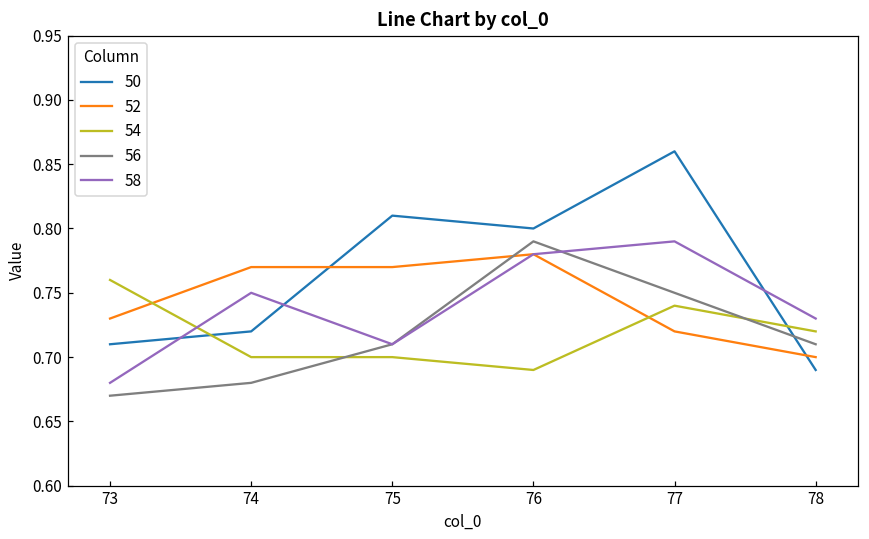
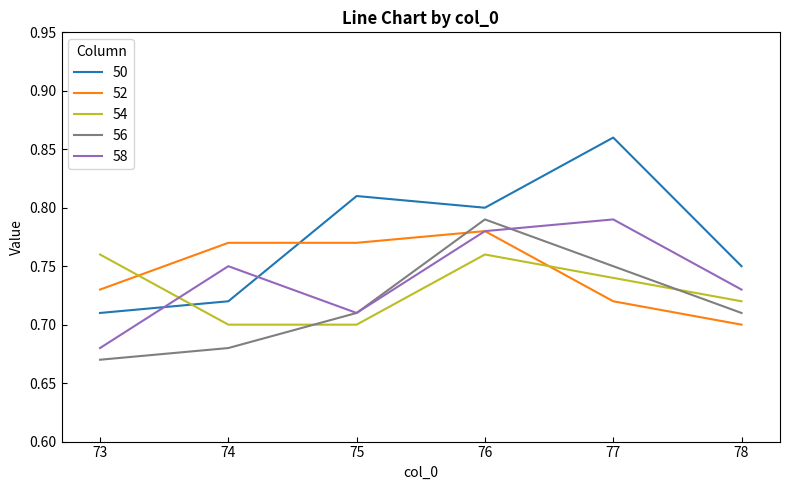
54, 76: 0.69 -> 0.76
50, 78: 0.69 -> 0.75
